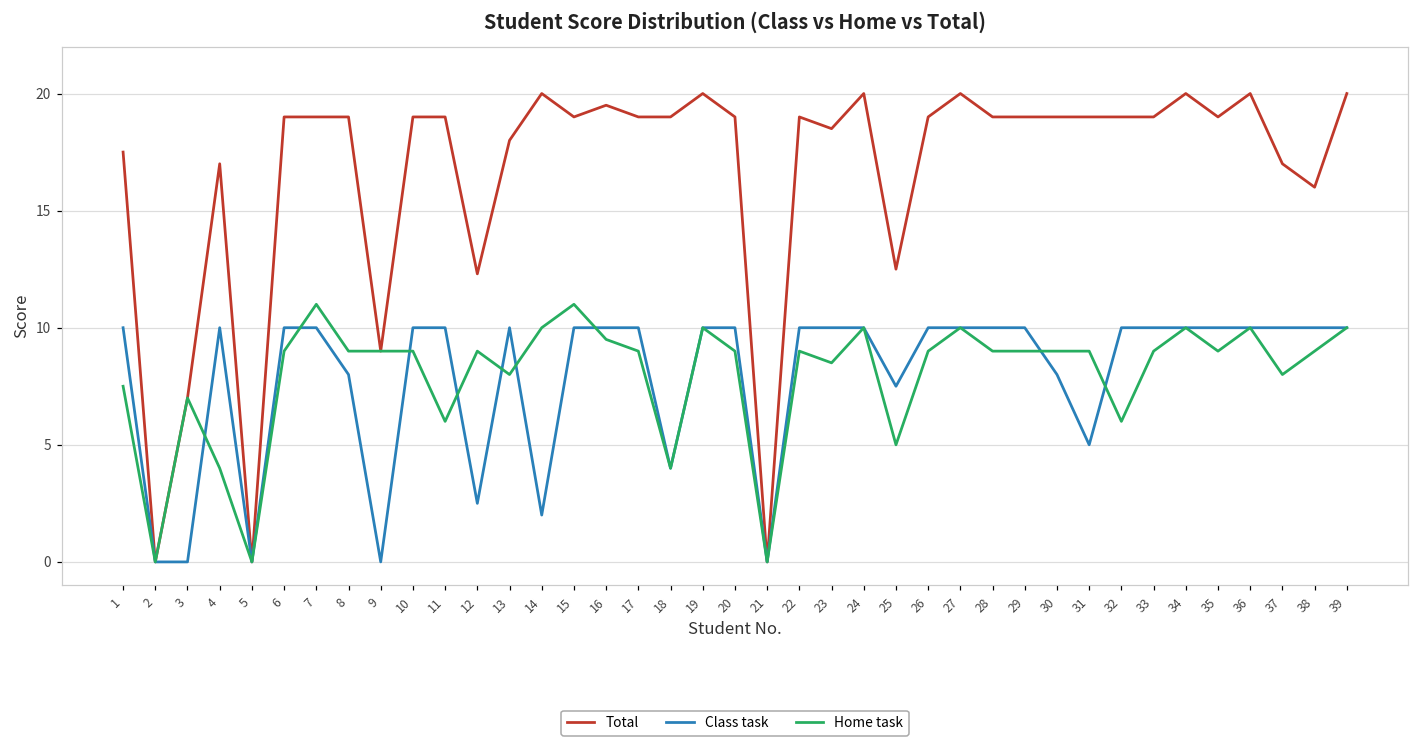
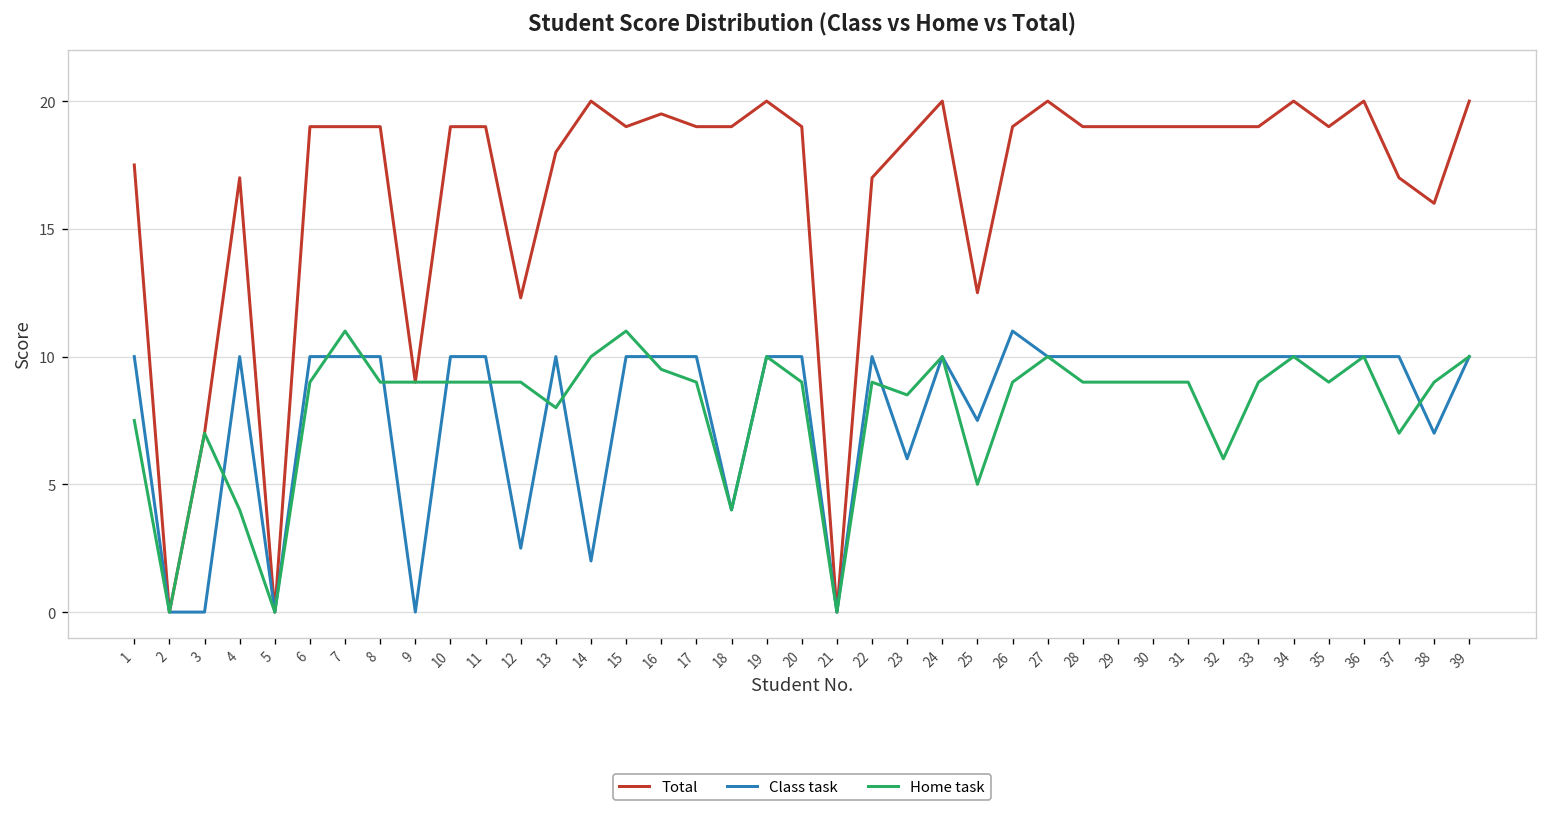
Class task, 8: 8 -> 10
Home task, 11: 6 -> 9
Total, 22: 19 -> 17
Class task, 23: 10 -> 6
Class task, 26: 10 -> 11
Class task, 30: 8 -> 10
Class task, 31: 5 -> 10
Home task, 37: 8 -> 7
Class task, 38: 10 -> 7
